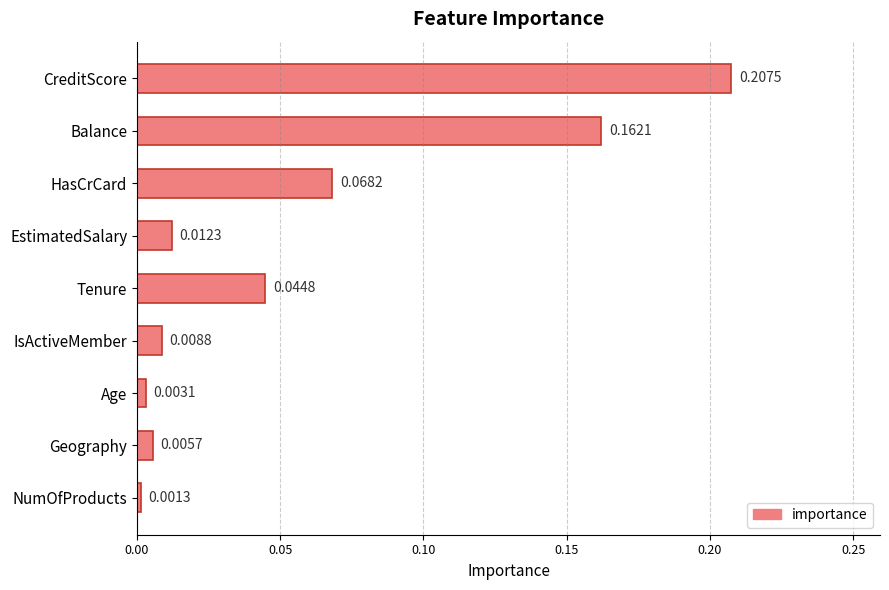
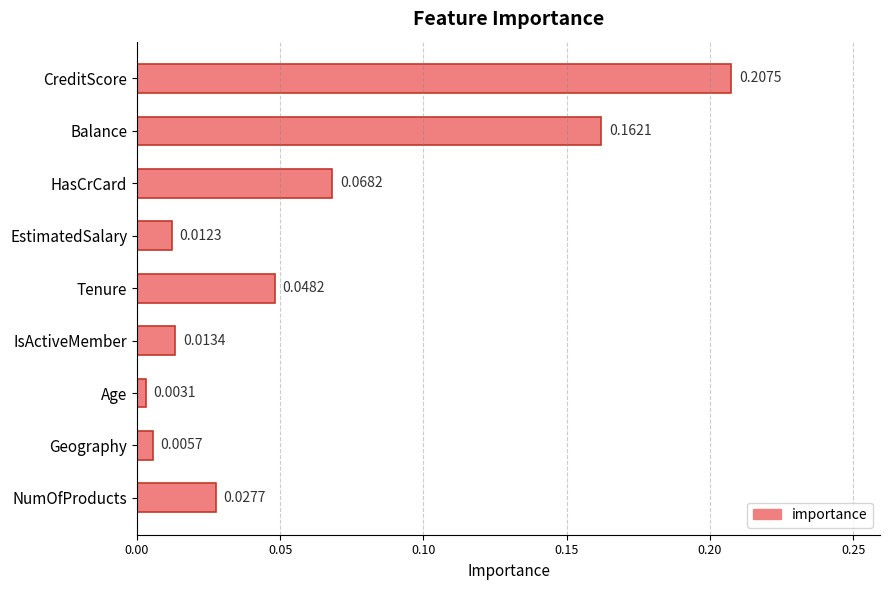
Tenure: 0.0448 -> 0.0482
IsActiveMember: 0.0088 -> 0.0134
NumOfProducts: 0.0013 -> 0.0277
